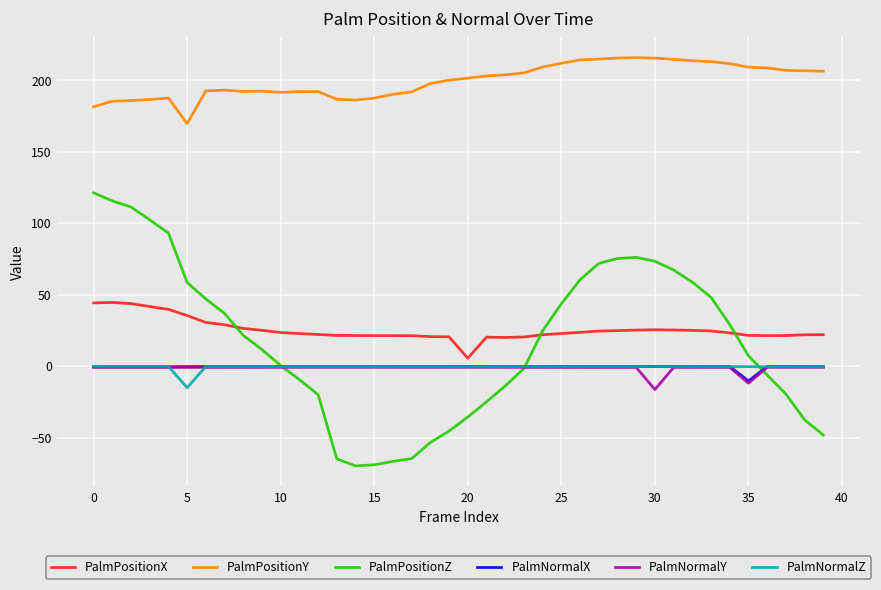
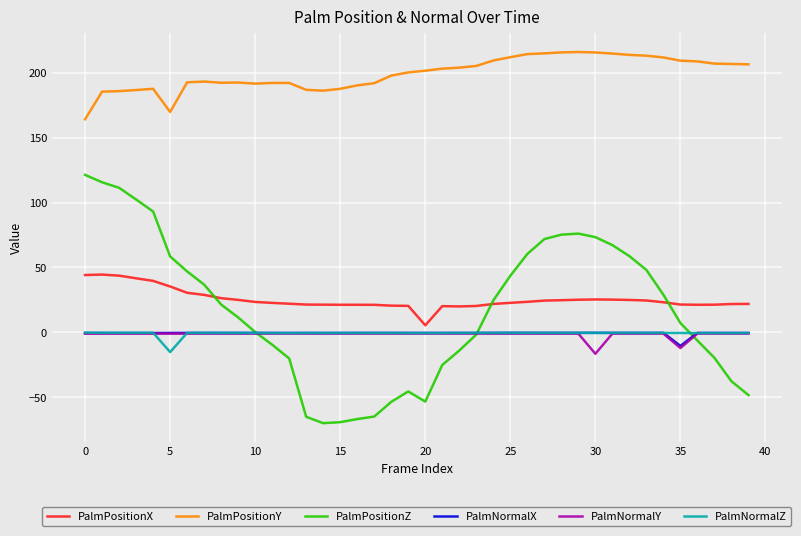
PalmPositionY, 0: 181 -> 164
PalmPositionZ, 20: -36 -> -53
